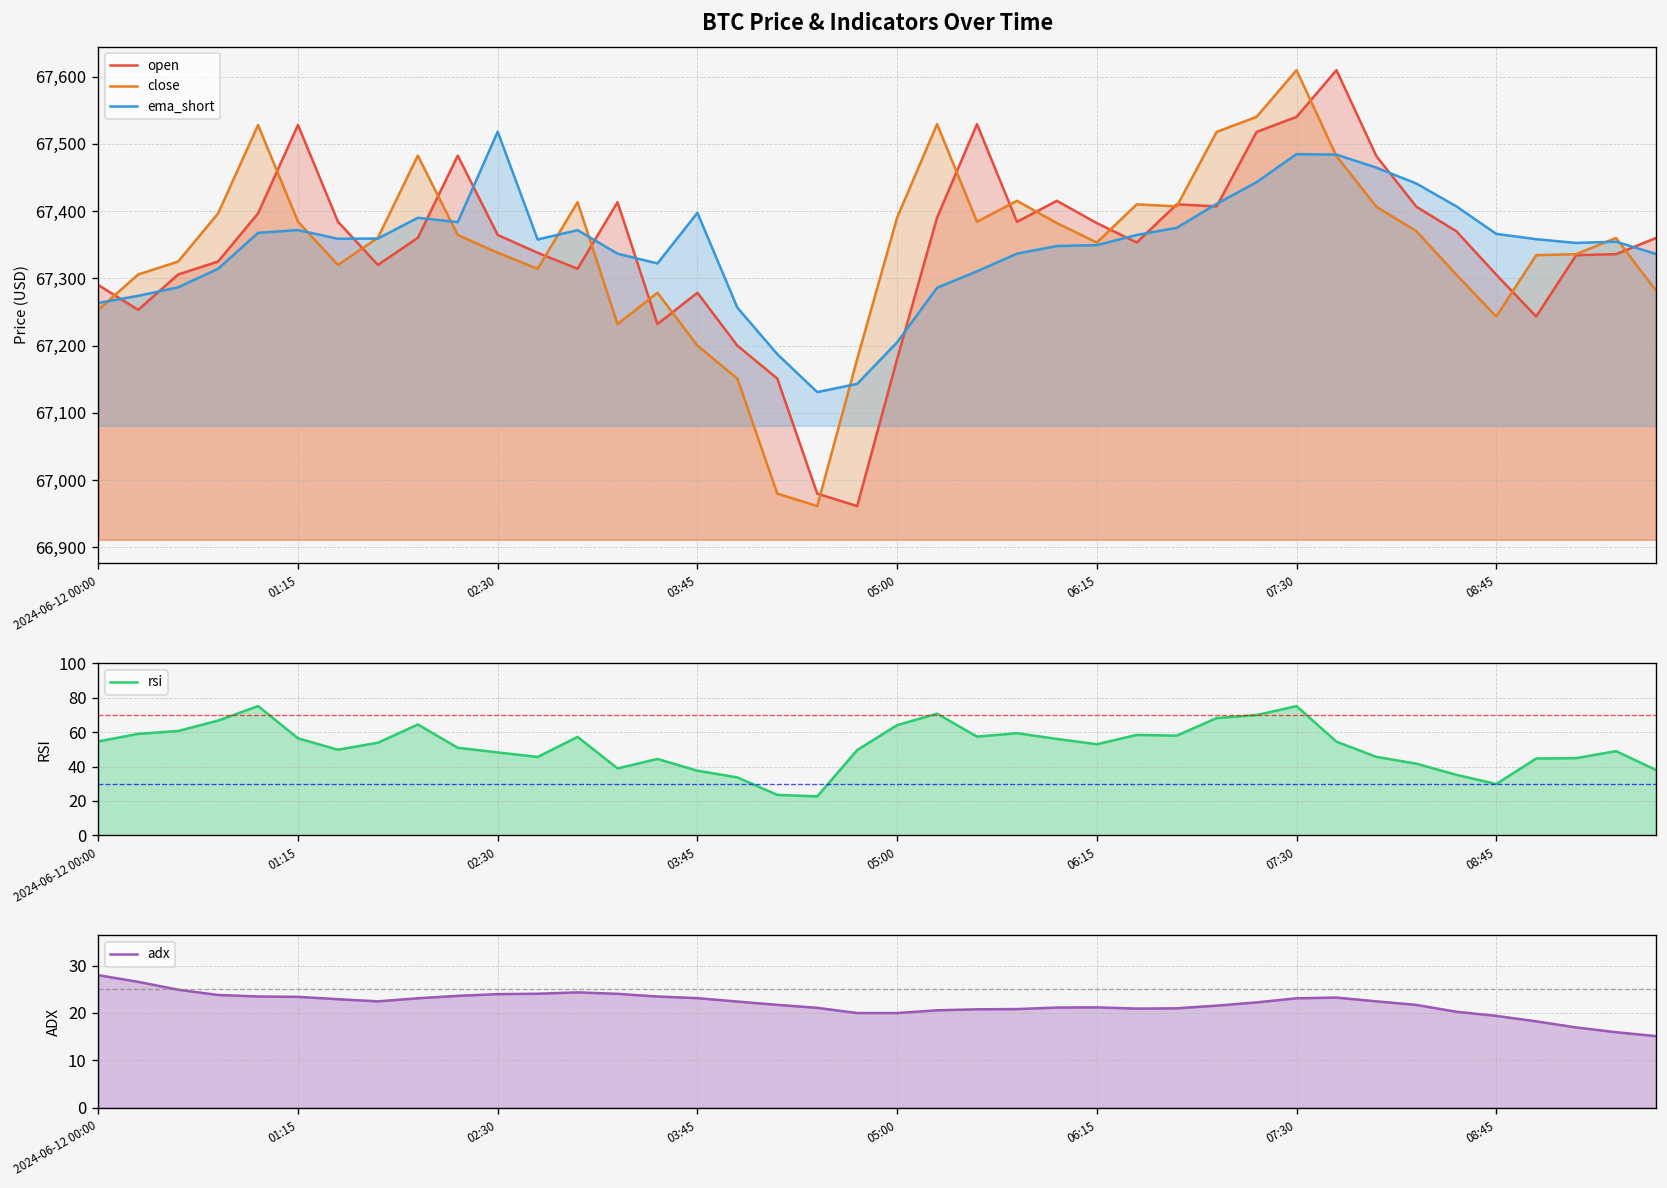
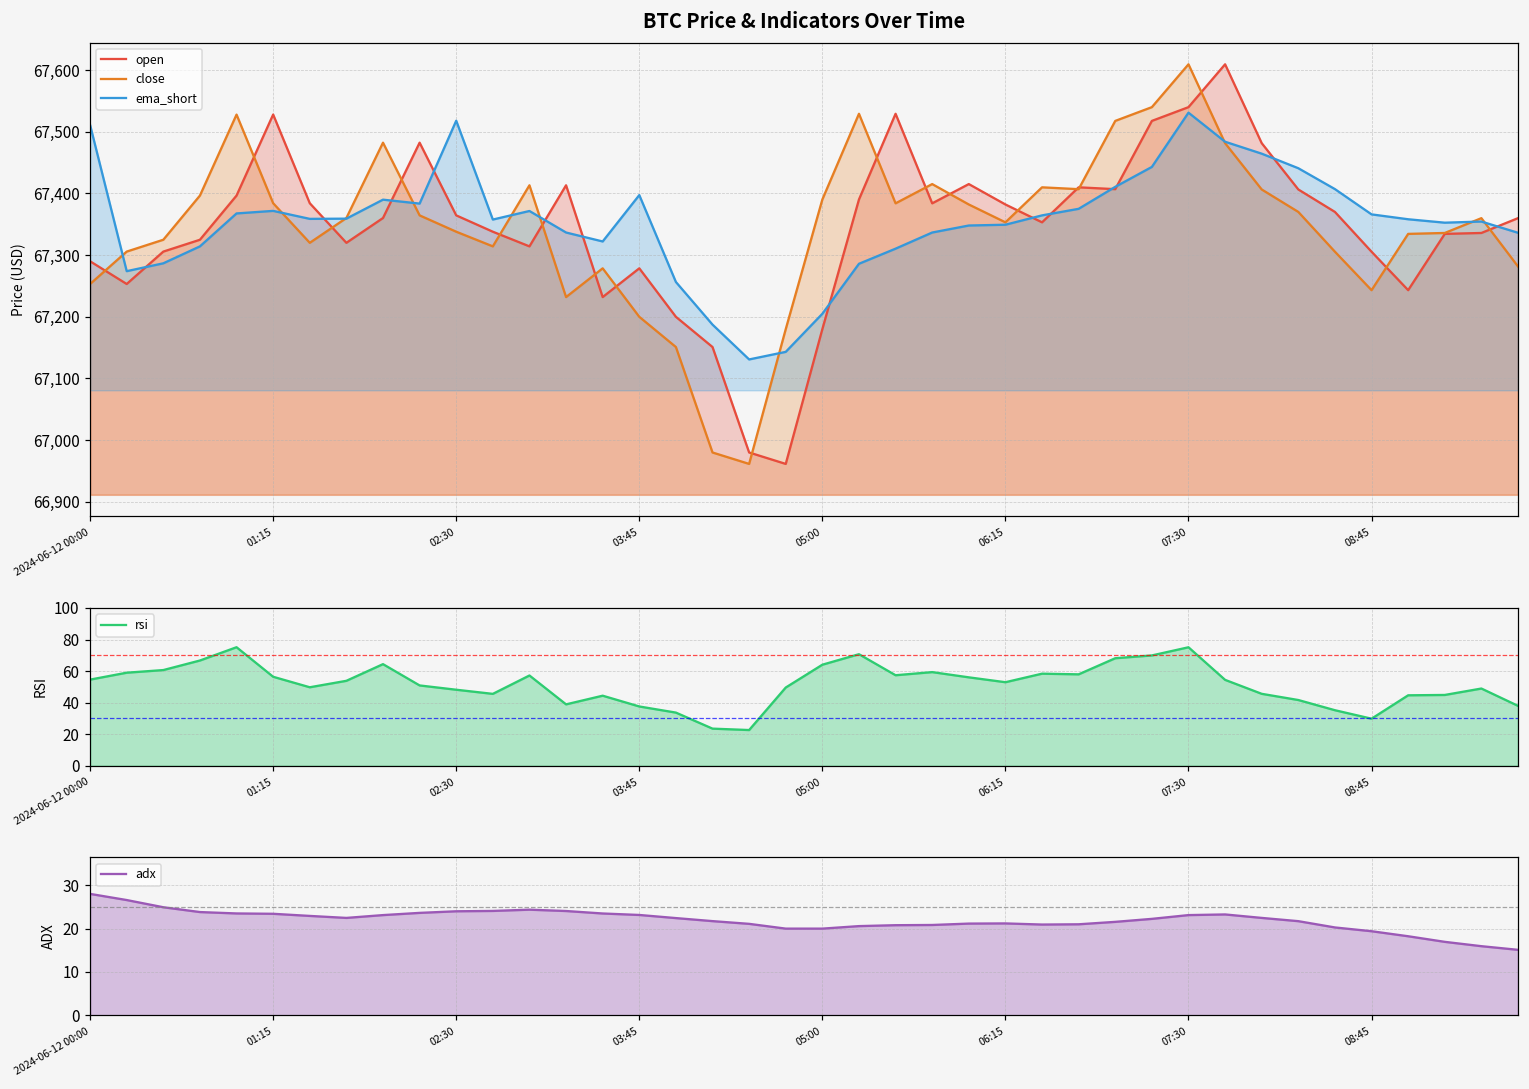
BTC Price & Indicators Over Time, ema_short, 2024-06-12 00:00: 67,260 -> 67,510
BTC Price & Indicators Over Time, ema_short, 07:30: 67,480 -> 67,530
